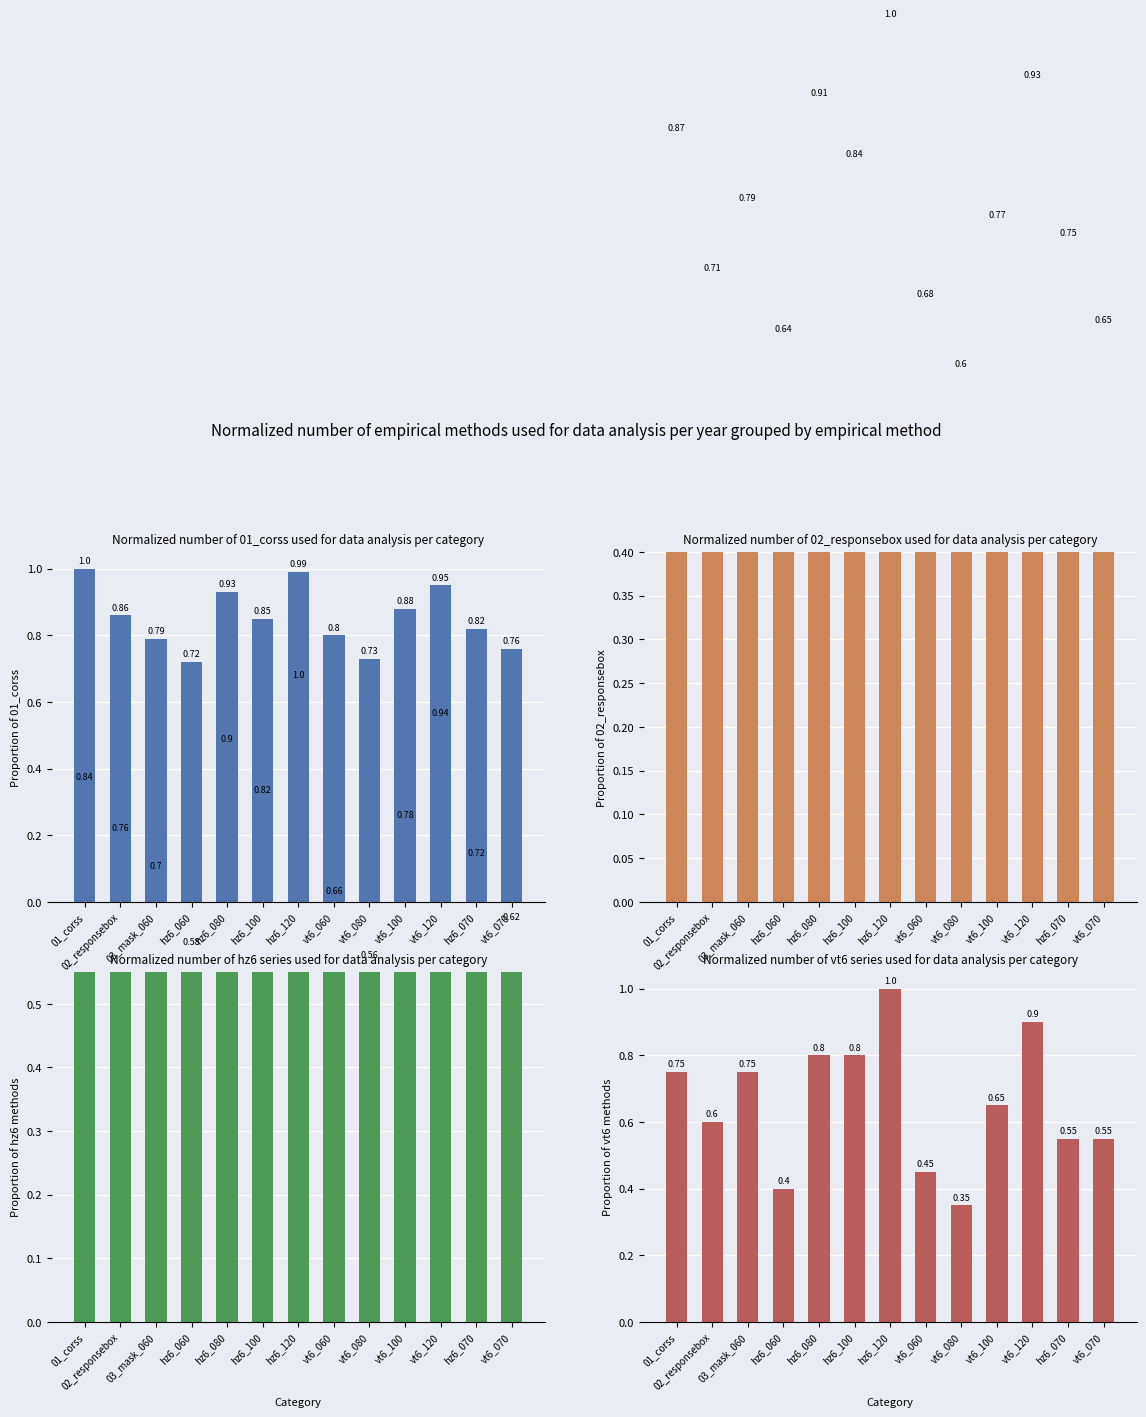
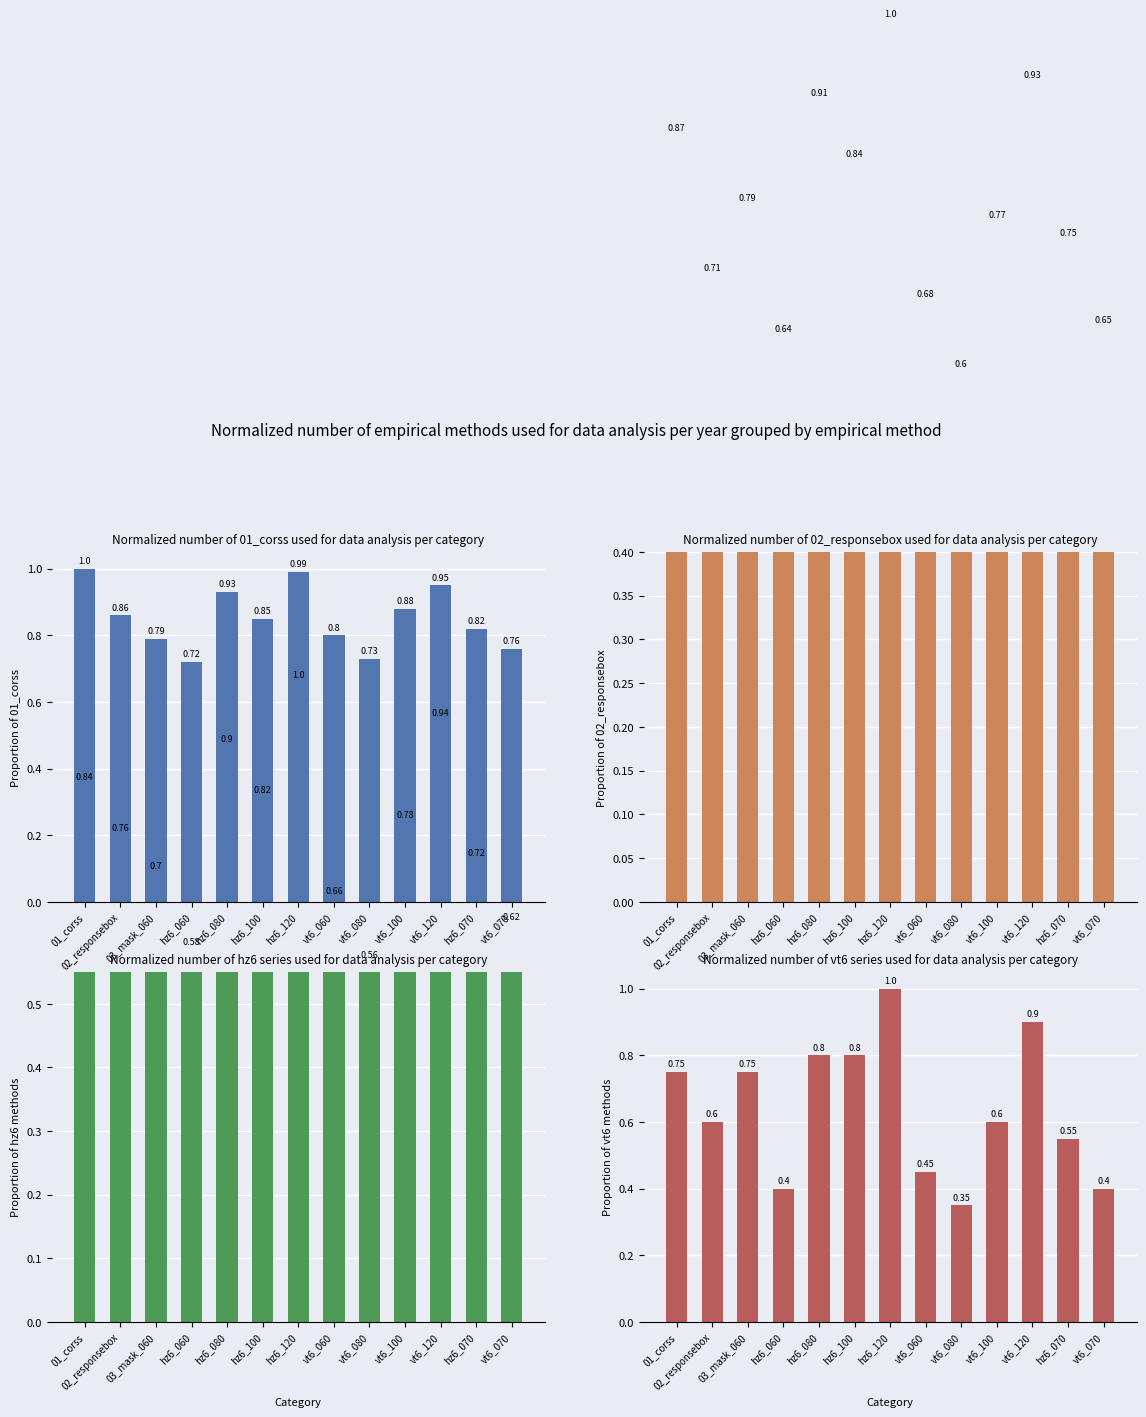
Normalized number of vt6 series used for data analysis per category, vt6_100: 0.65 -> 0.6
Normalized number of vt6 series used for data analysis per category, vt6_070: 0.55 -> 0.4
